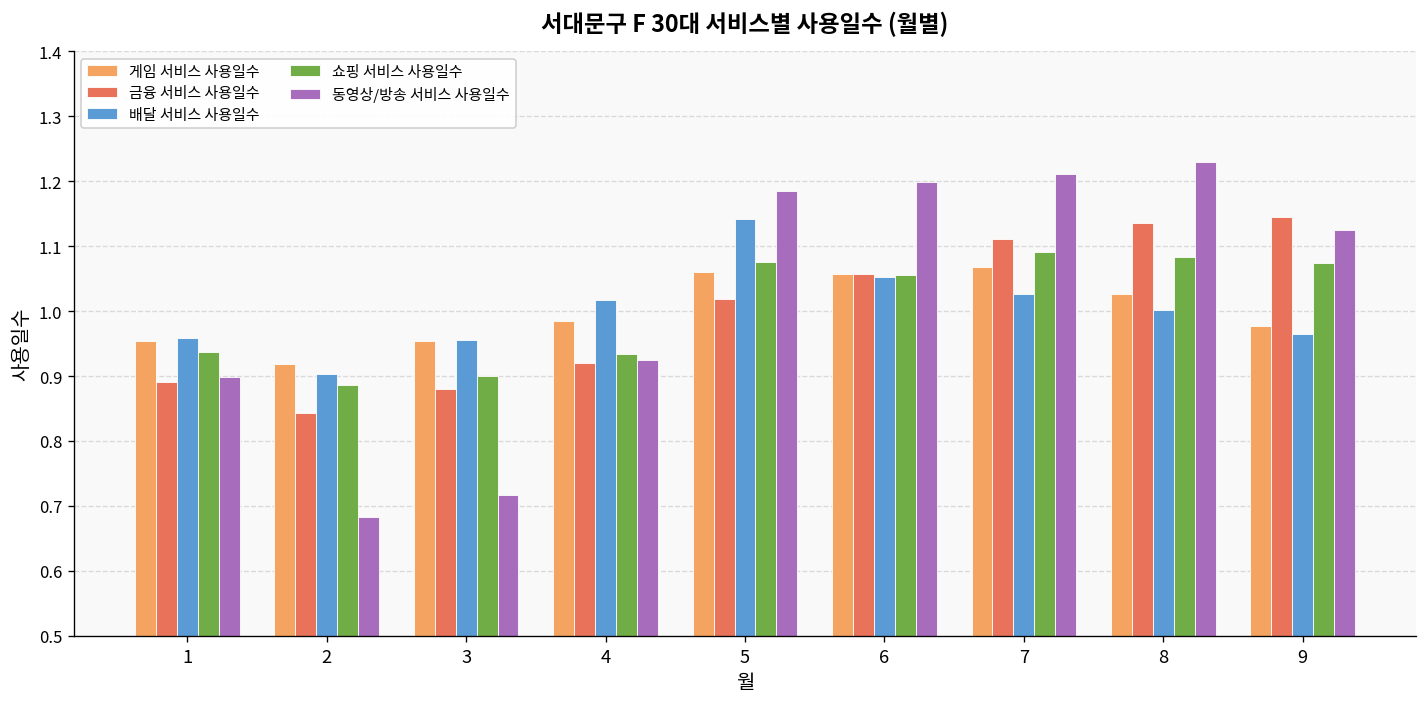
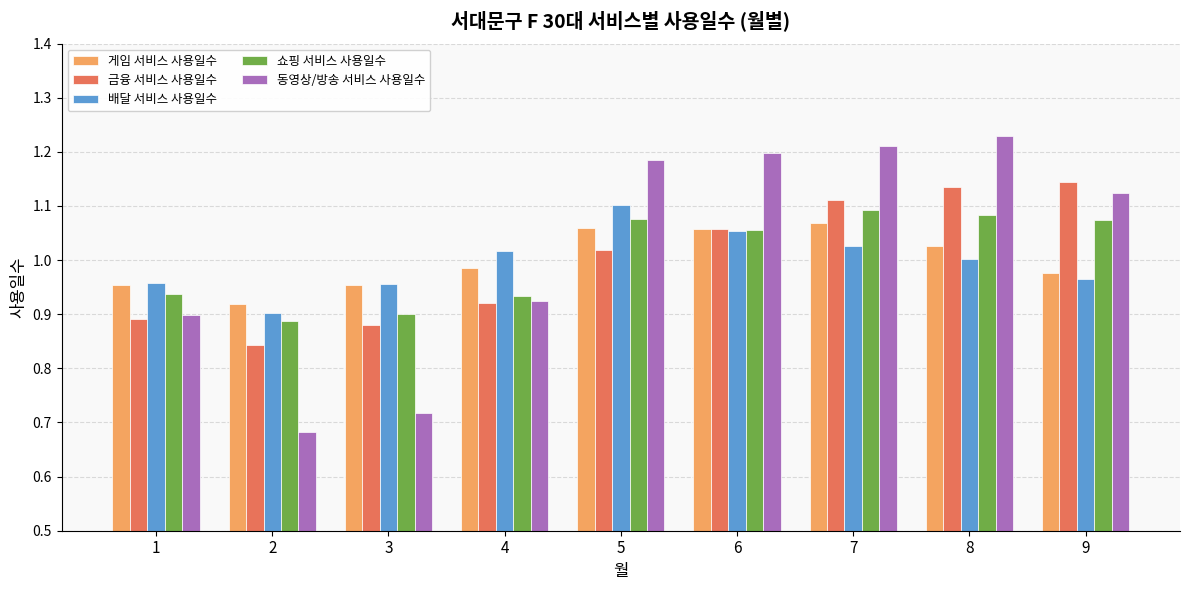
배달 서비스 사용일수, 5: 1.14 -> 1.10
